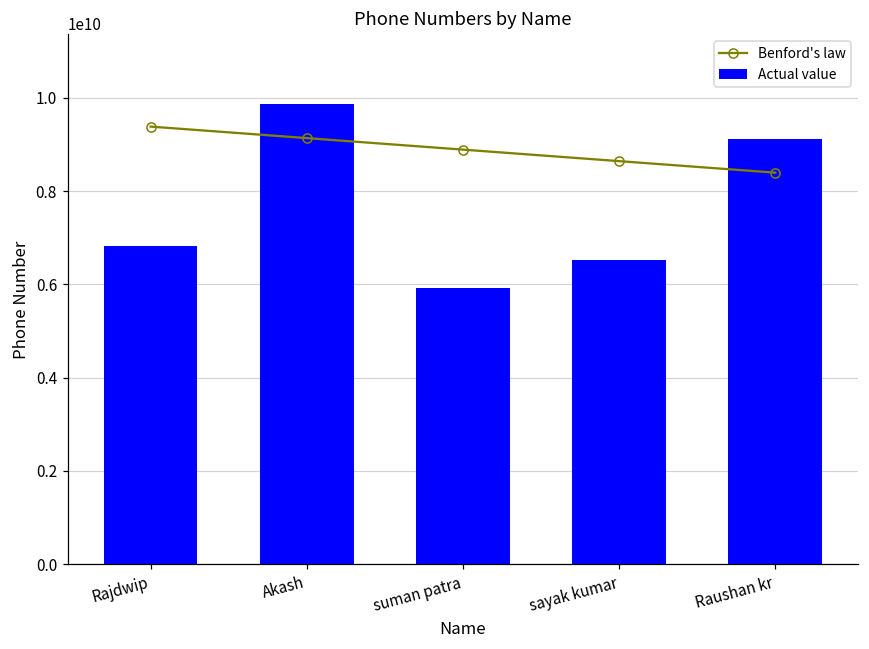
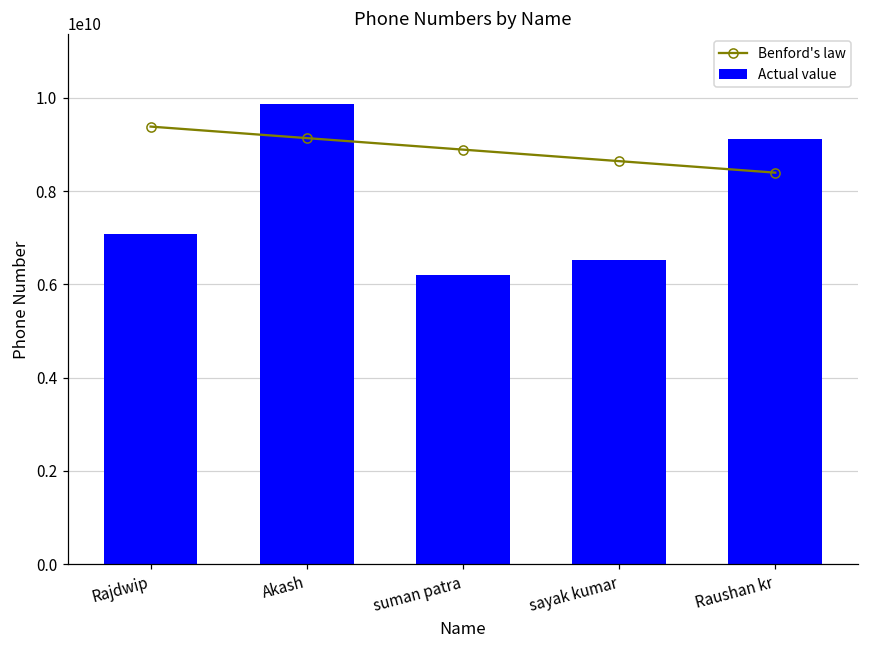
Actual value, Rajdwip: 6800000000 -> 7100000000
Actual value, suman patra: 5900000000 -> 6200000000
